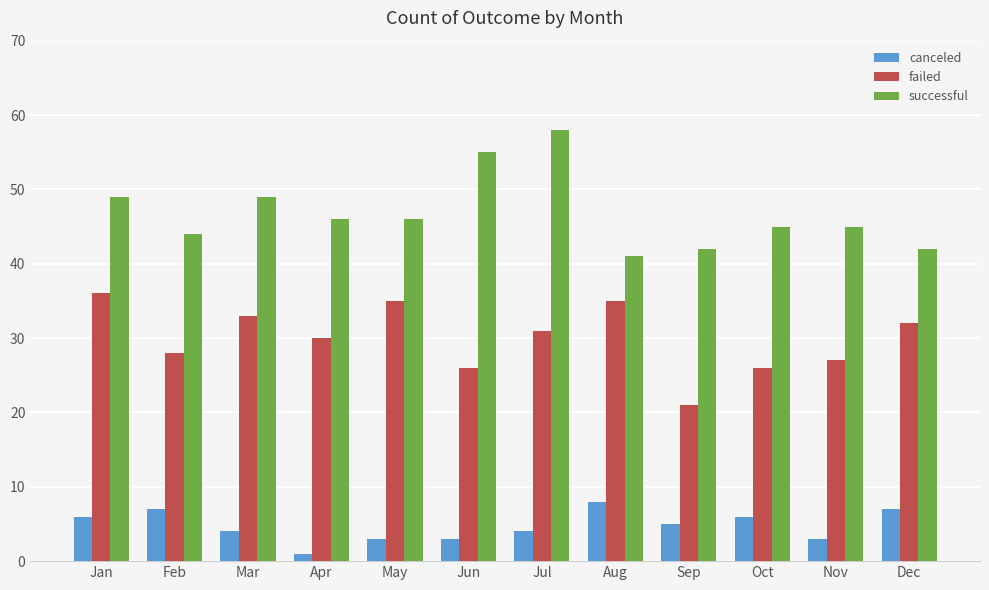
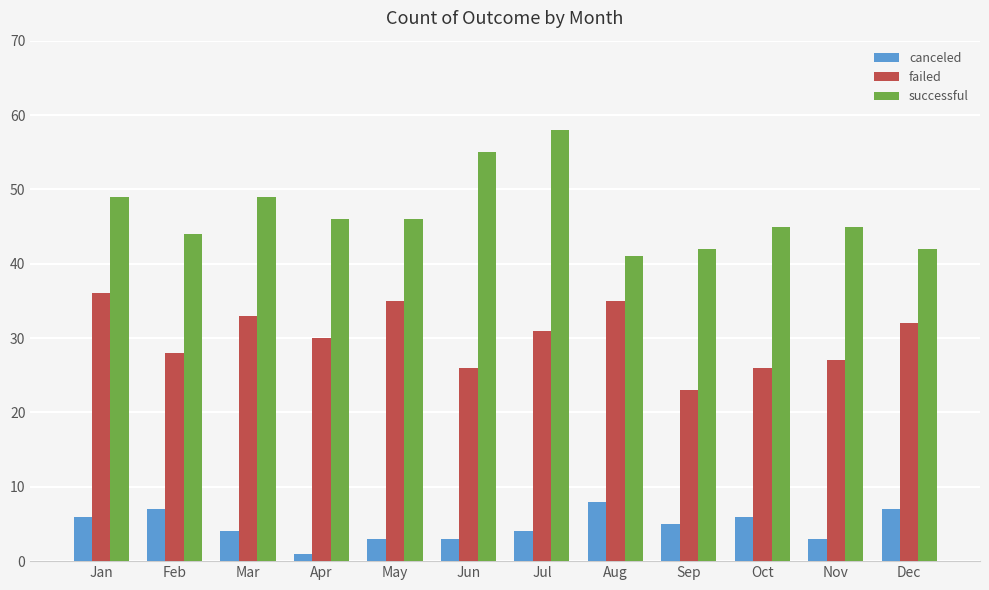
failed, Sep: 21 -> 23
